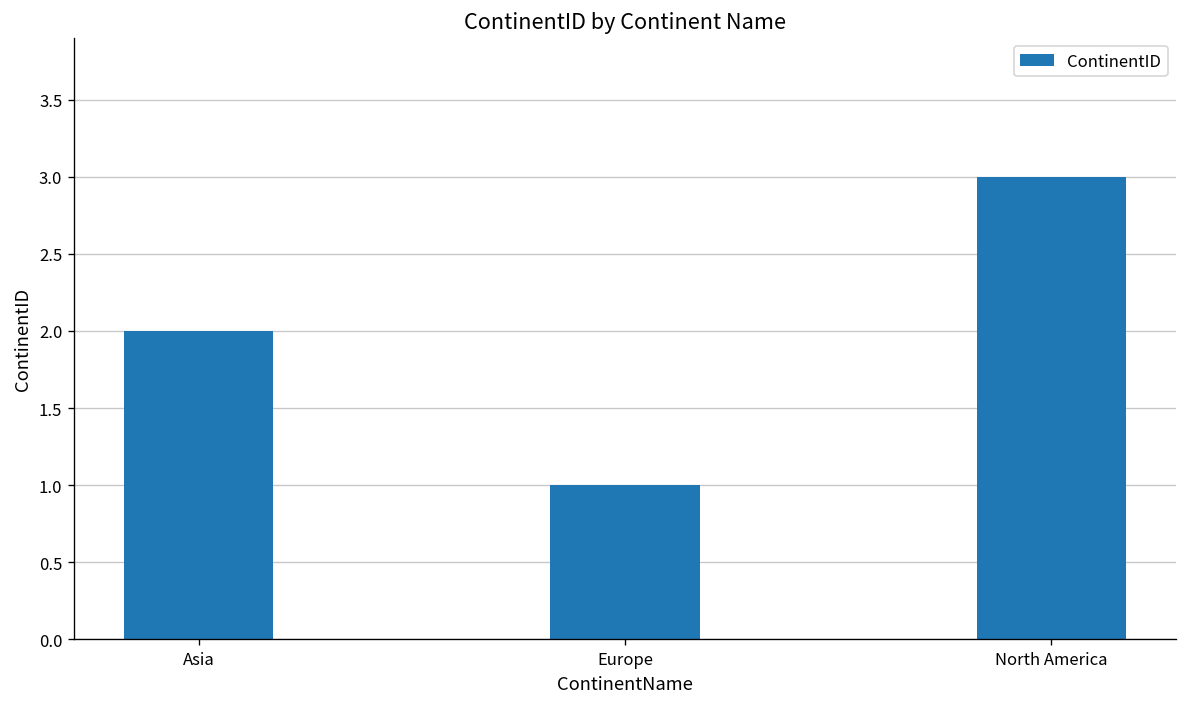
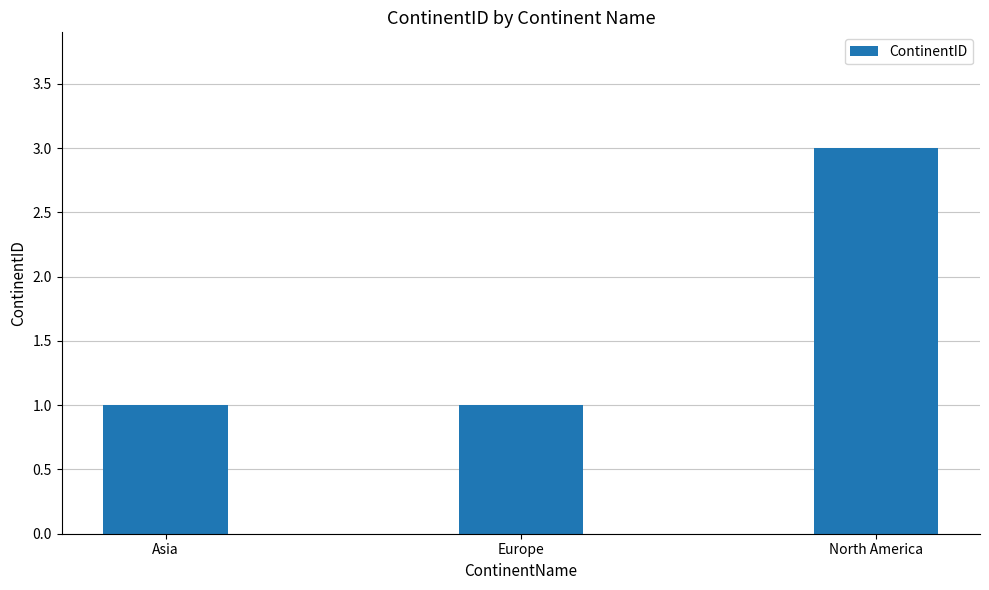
Asia: 2 -> 1
